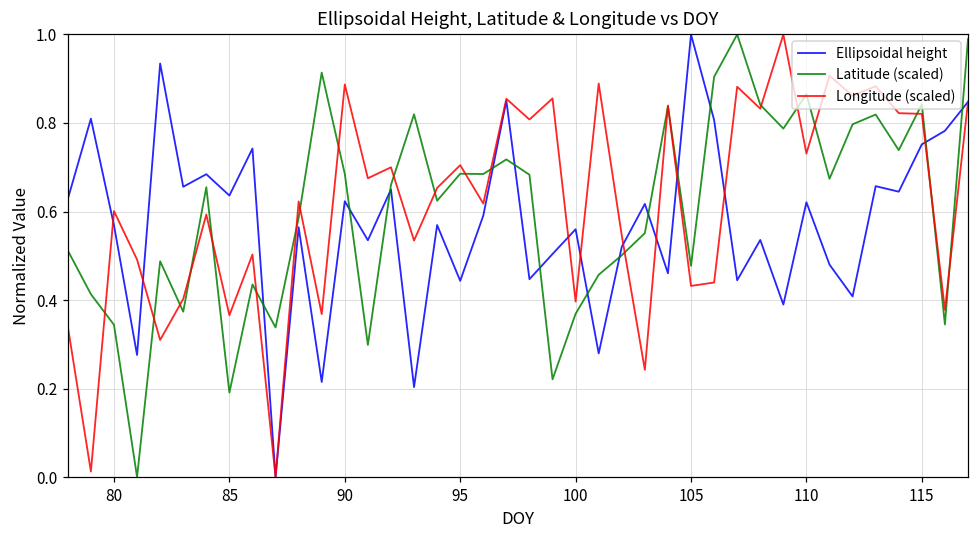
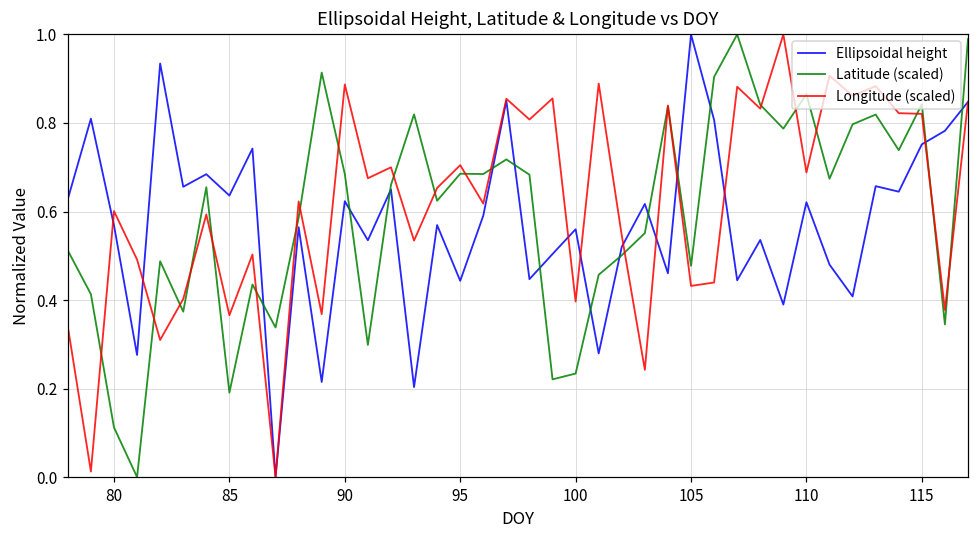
Latitude (scaled), 80: 0.34 -> 0.11
Latitude (scaled), 100: 0.37 -> 0.23
Longitude (scaled), 110: 0.73 -> 0.69
